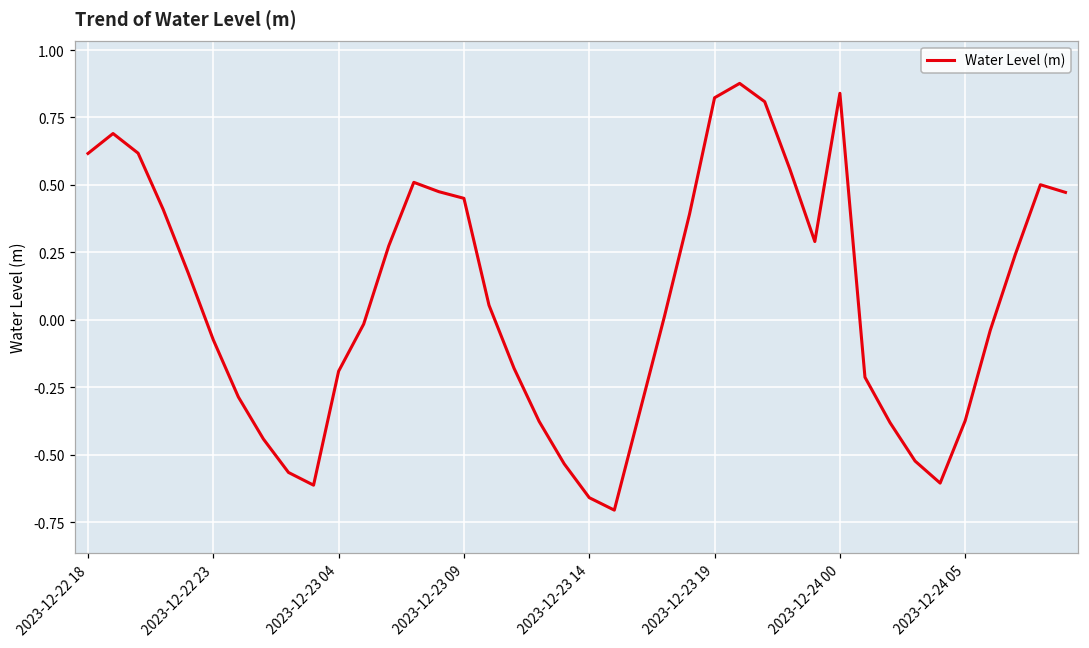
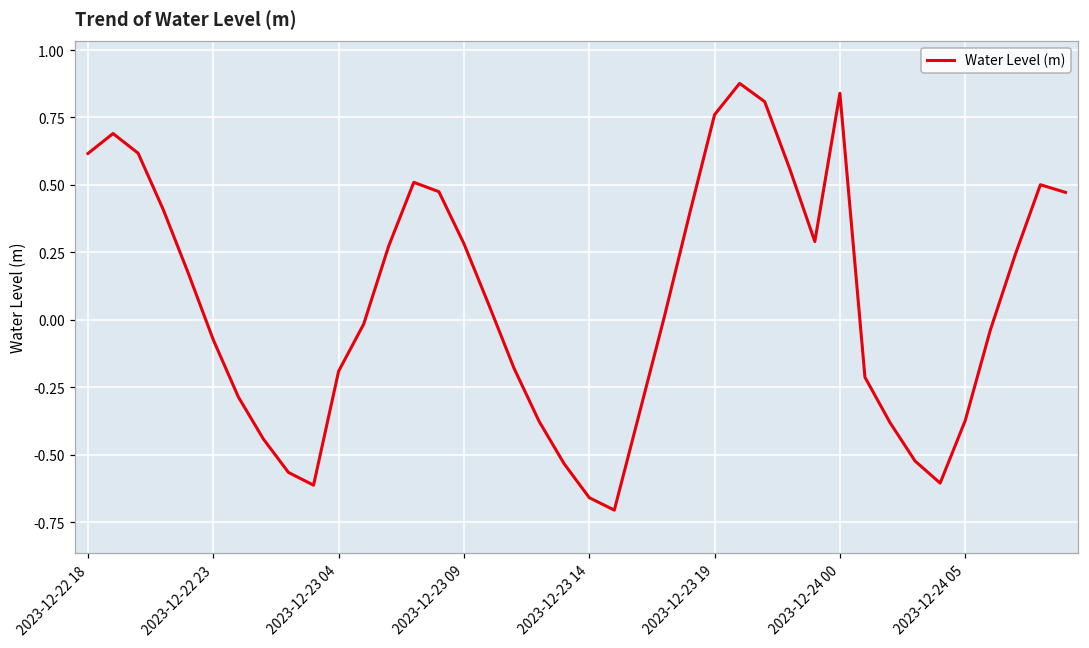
2023-12-23 09: 0.45 -> 0.28
2023-12-23 19: 0.82 -> 0.76
